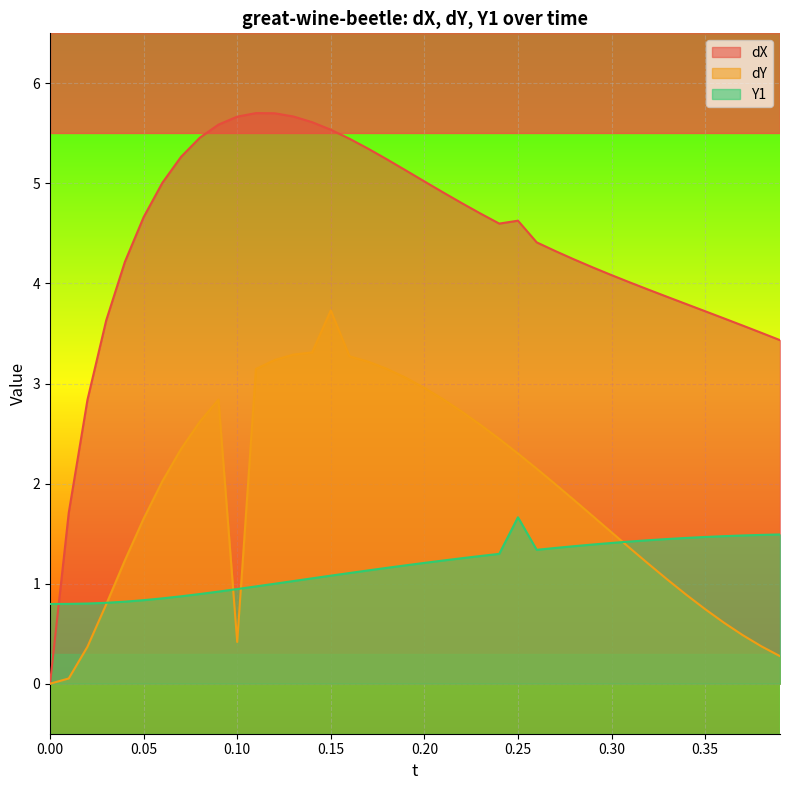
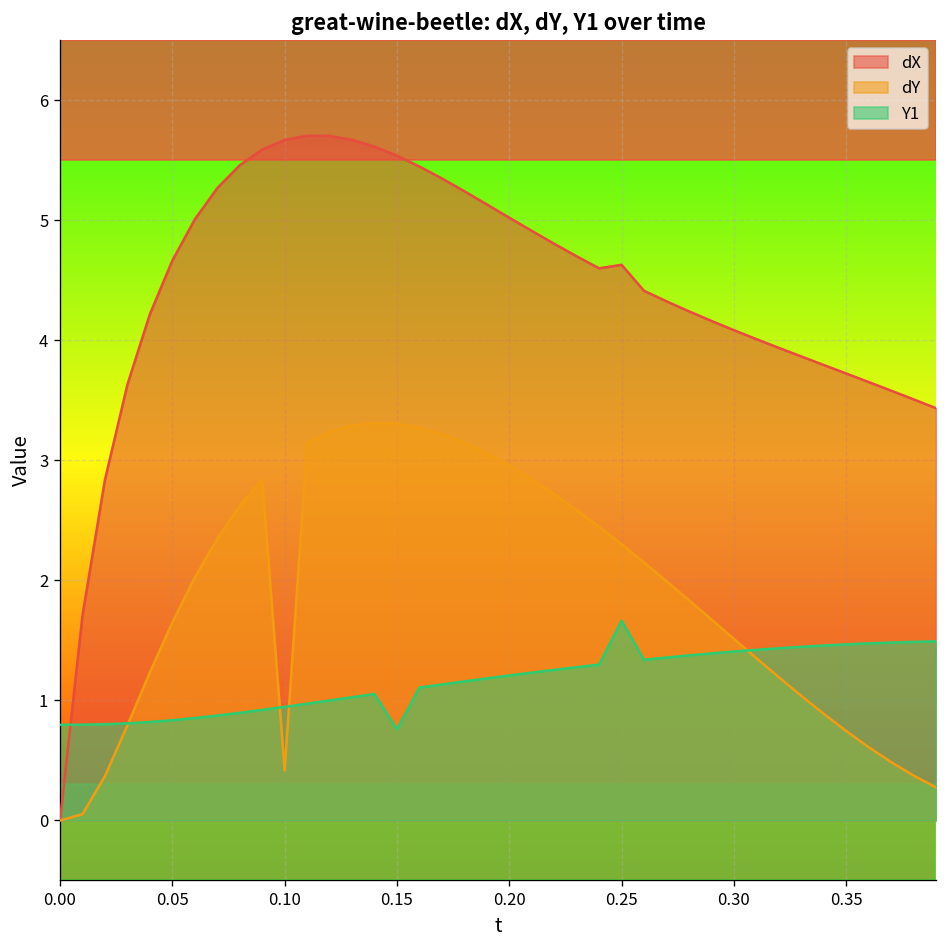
dY, 0.15: 3.73 -> 3.30
Y1, 0.15: 1.08 -> 0.76
